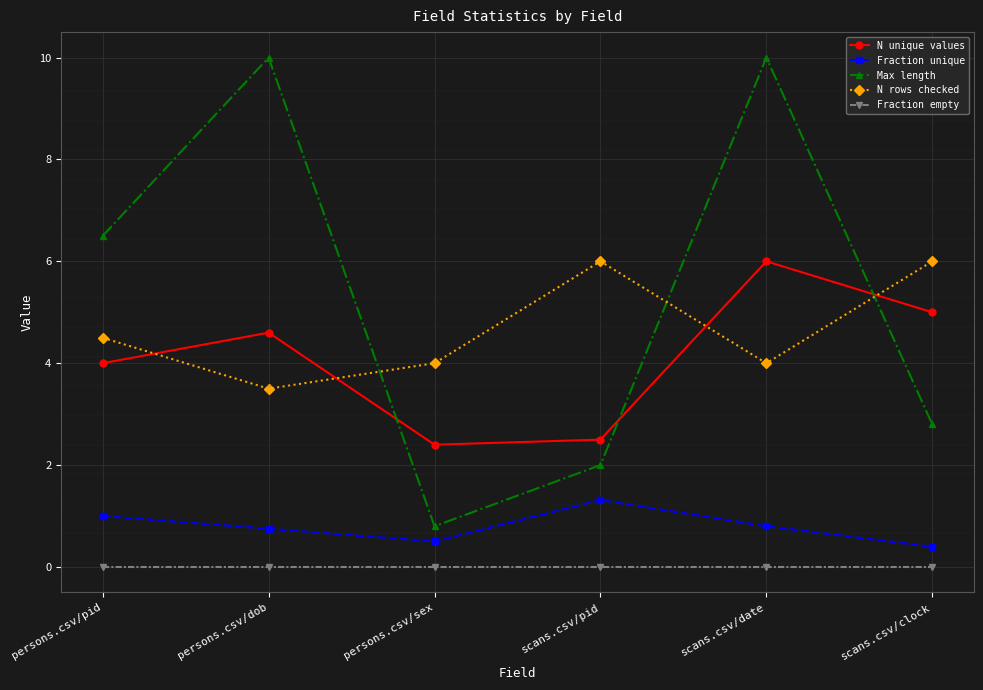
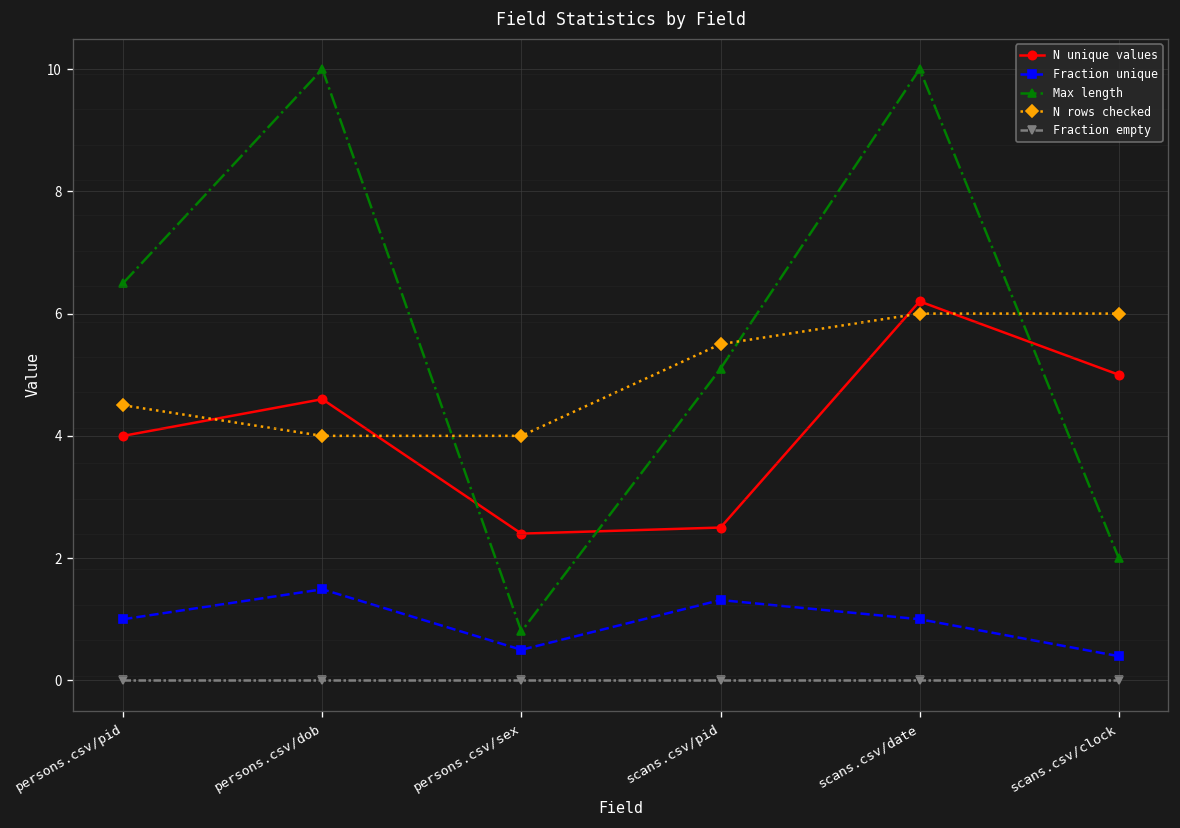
Fraction unique, persons.csv/dob: 0.8 -> 1.5
N rows checked, persons.csv/dob: 3.5 -> 4.0
Max length, scans.csv/pid: 2.0 -> 5.1
N rows checked, scans.csv/pid: 6.0 -> 5.5
N unique values, scans.csv/date: 6.0 -> 6.2
Fraction unique, scans.csv/date: 0.8 -> 1.0
N rows checked, scans.csv/date: 4 -> 6
Max length, scans.csv/clock: 2.8 -> 2.0
